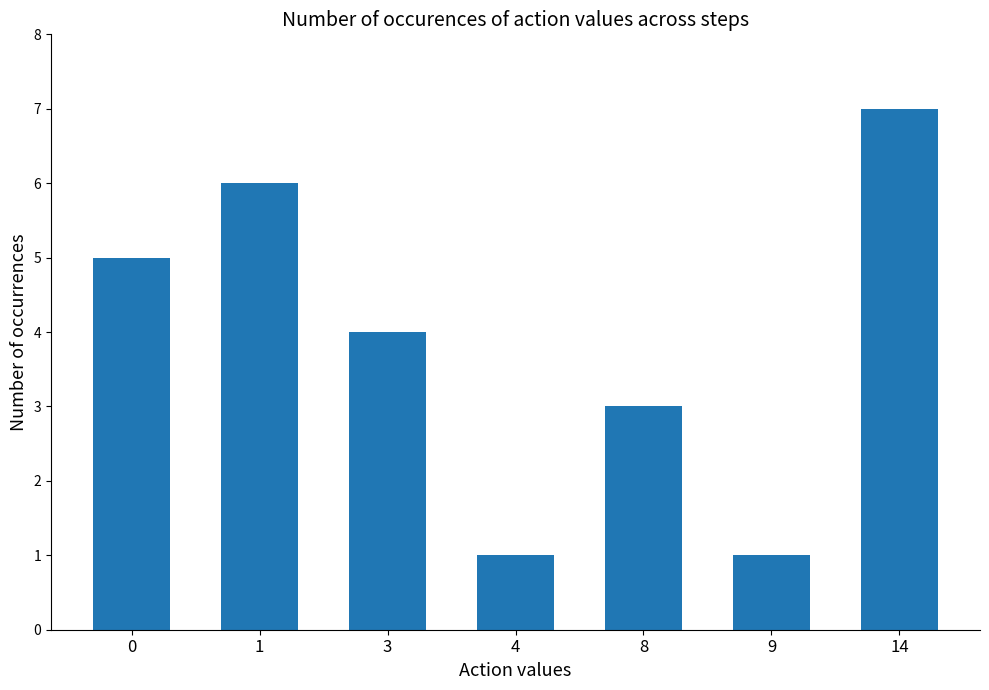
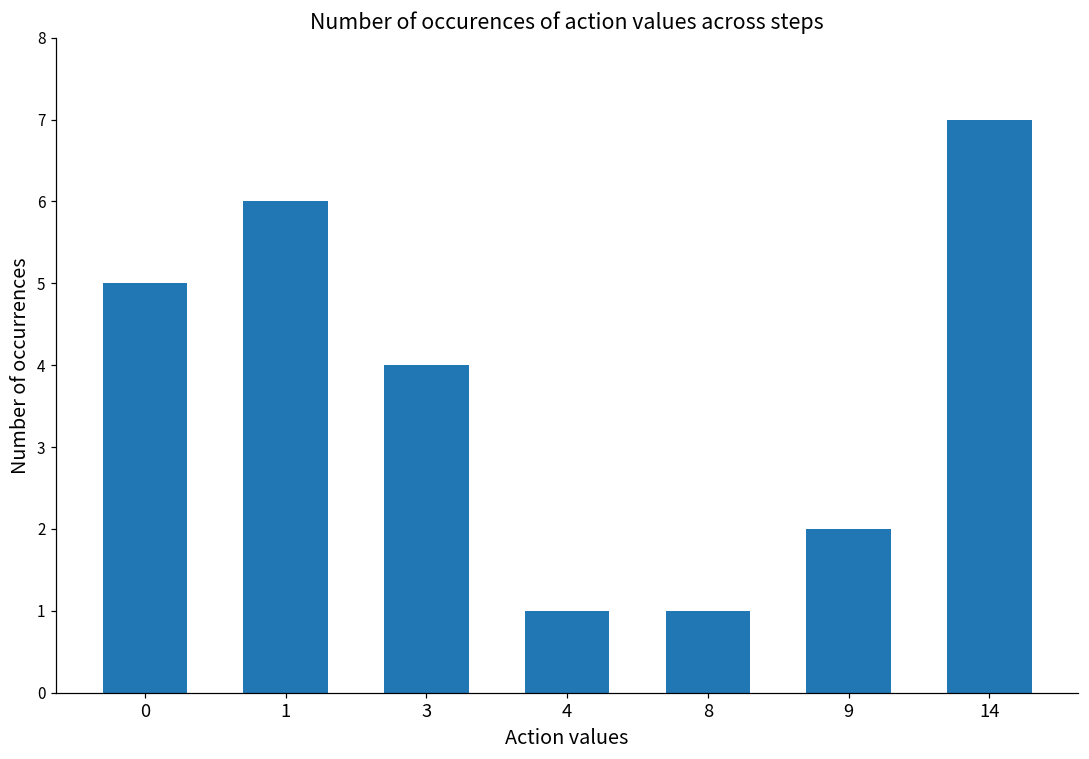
8: 3 -> 1
9: 1 -> 2
